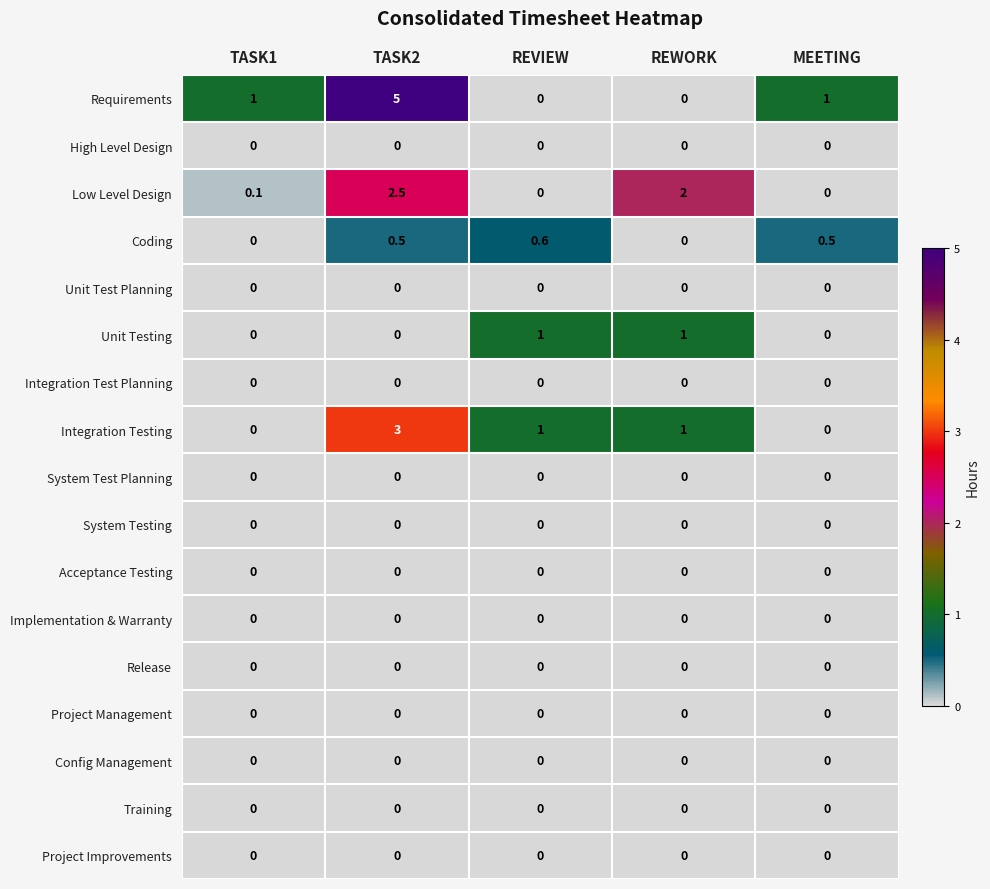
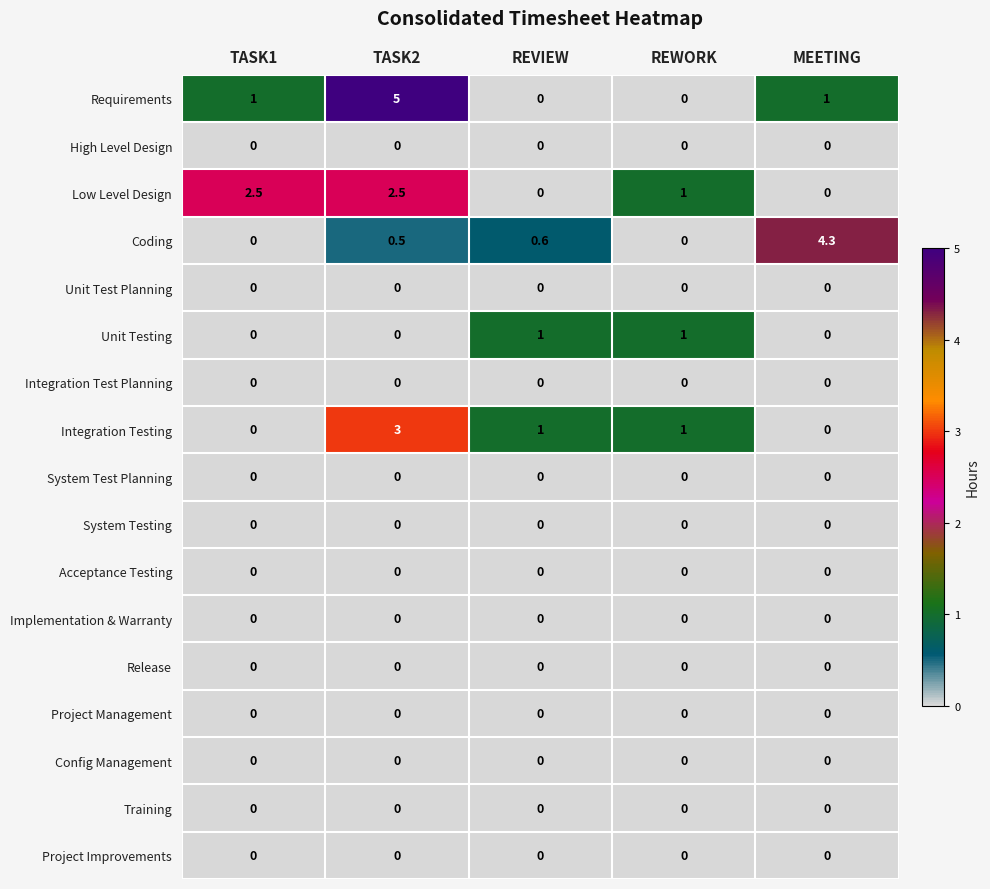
Low Level Design, TASK1: 0.1 -> 2.5
Low Level Design, REWORK: 2 -> 1
Coding, MEETING: 0.5 -> 4.3
